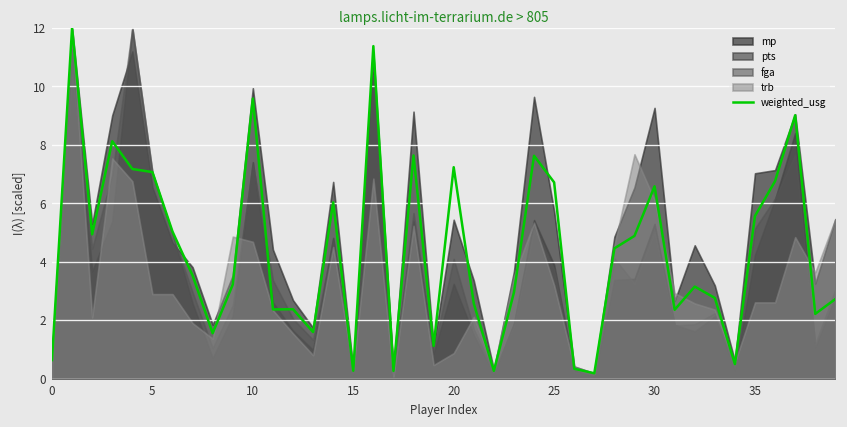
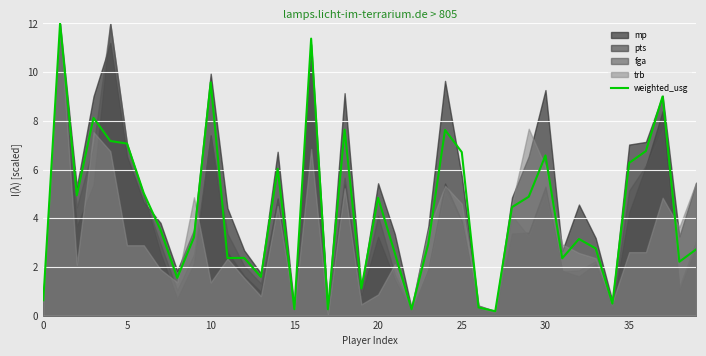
trb, 10: 4.7 -> 1.4
weighted_usg, 20: 7.2 -> 4.8
trb, 25: 3.2 -> 4.6
weighted_usg, 35: 5.6 -> 6.3
